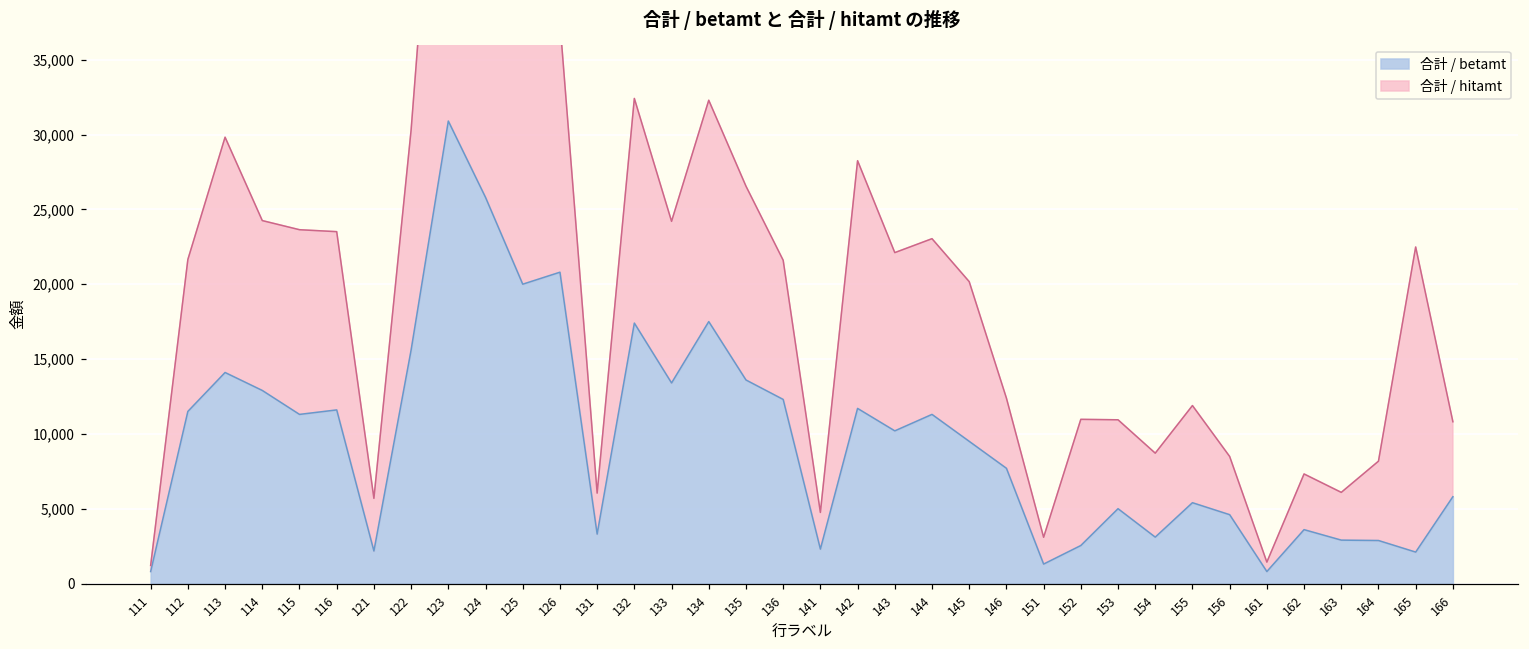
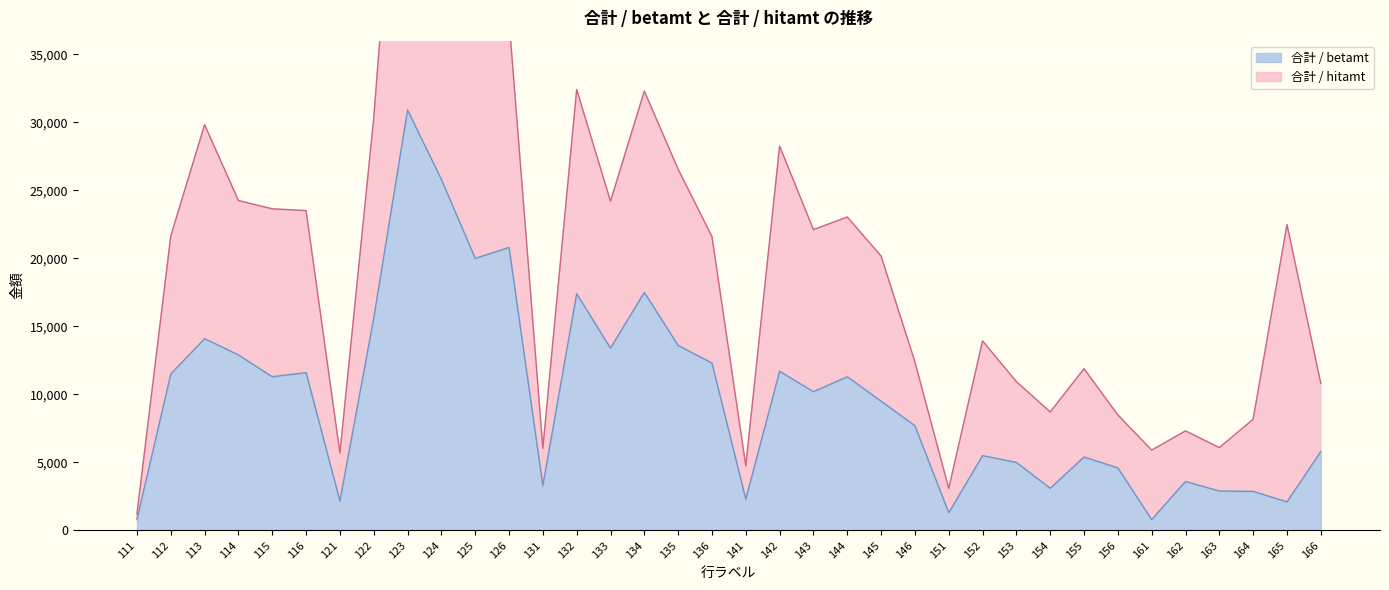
合計 / betamt, 152: 2,500 -> 5,500
合計 / hitamt, 161: 600 -> 5,100
